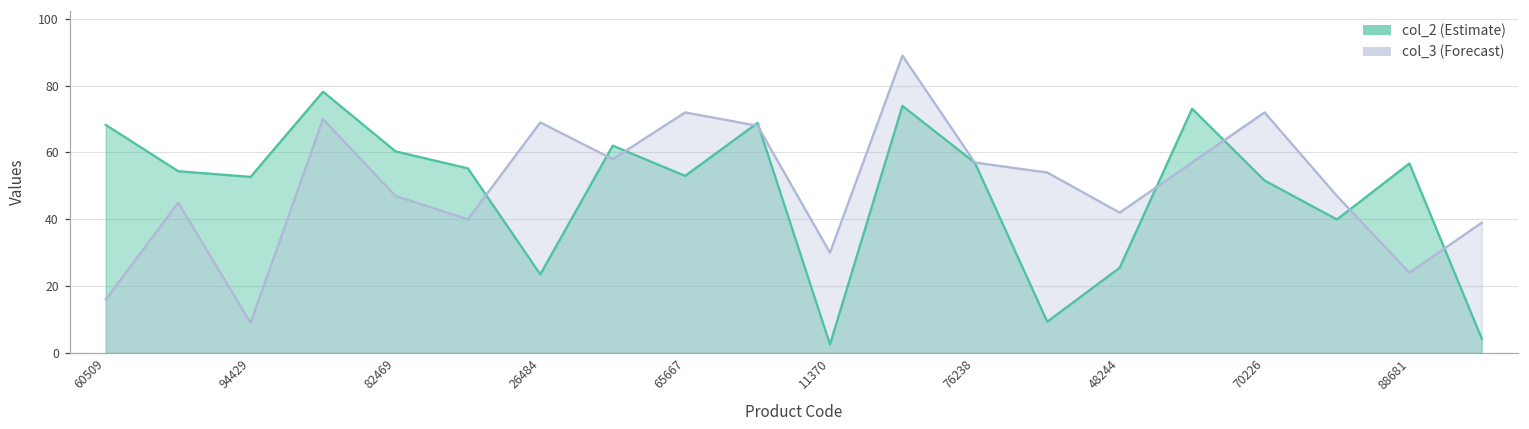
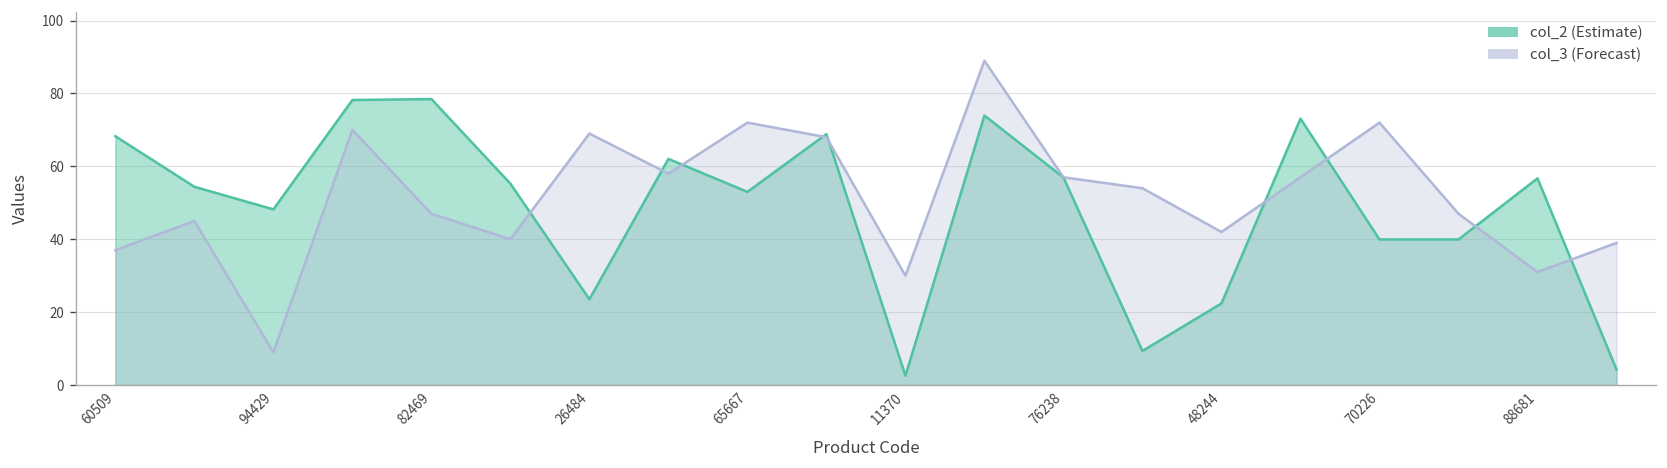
col_3 (Forecast), 60509: 16 -> 37
col_2 (Estimate), 94429: 53 -> 48
col_2 (Estimate), 82469: 60 -> 78
col_2 (Estimate), 48244: 26 -> 22
col_2 (Estimate), 70226: 52 -> 40
col_3 (Forecast), 88681: 24 -> 31
